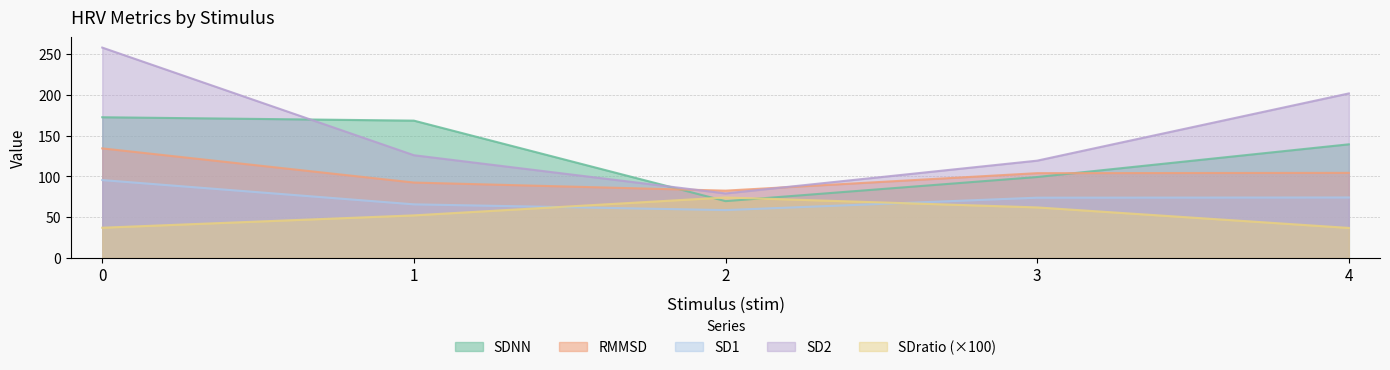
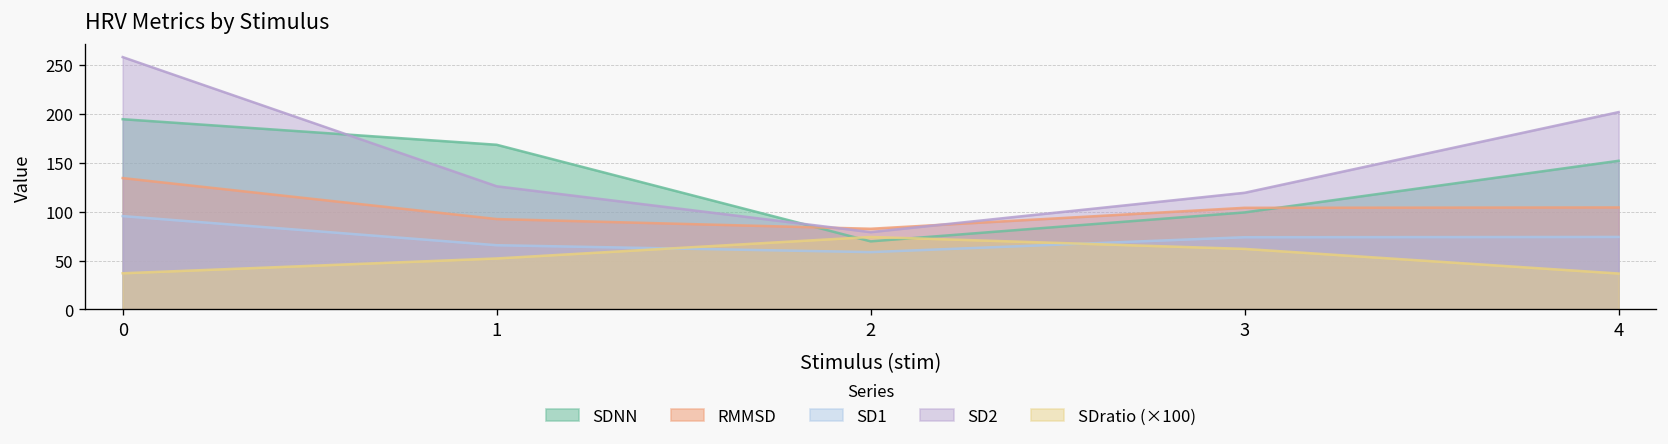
SDNN, 0: 170 -> 190
SDNN, 4: 140 -> 150
